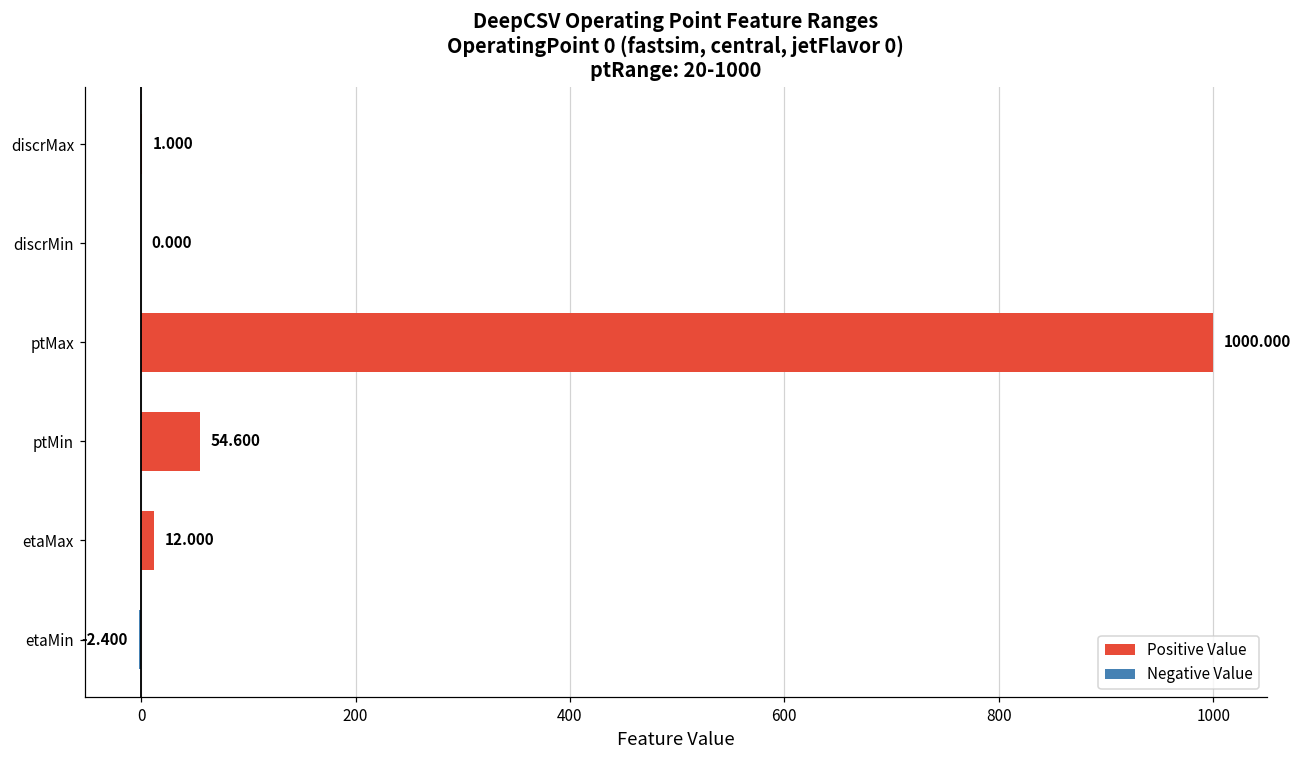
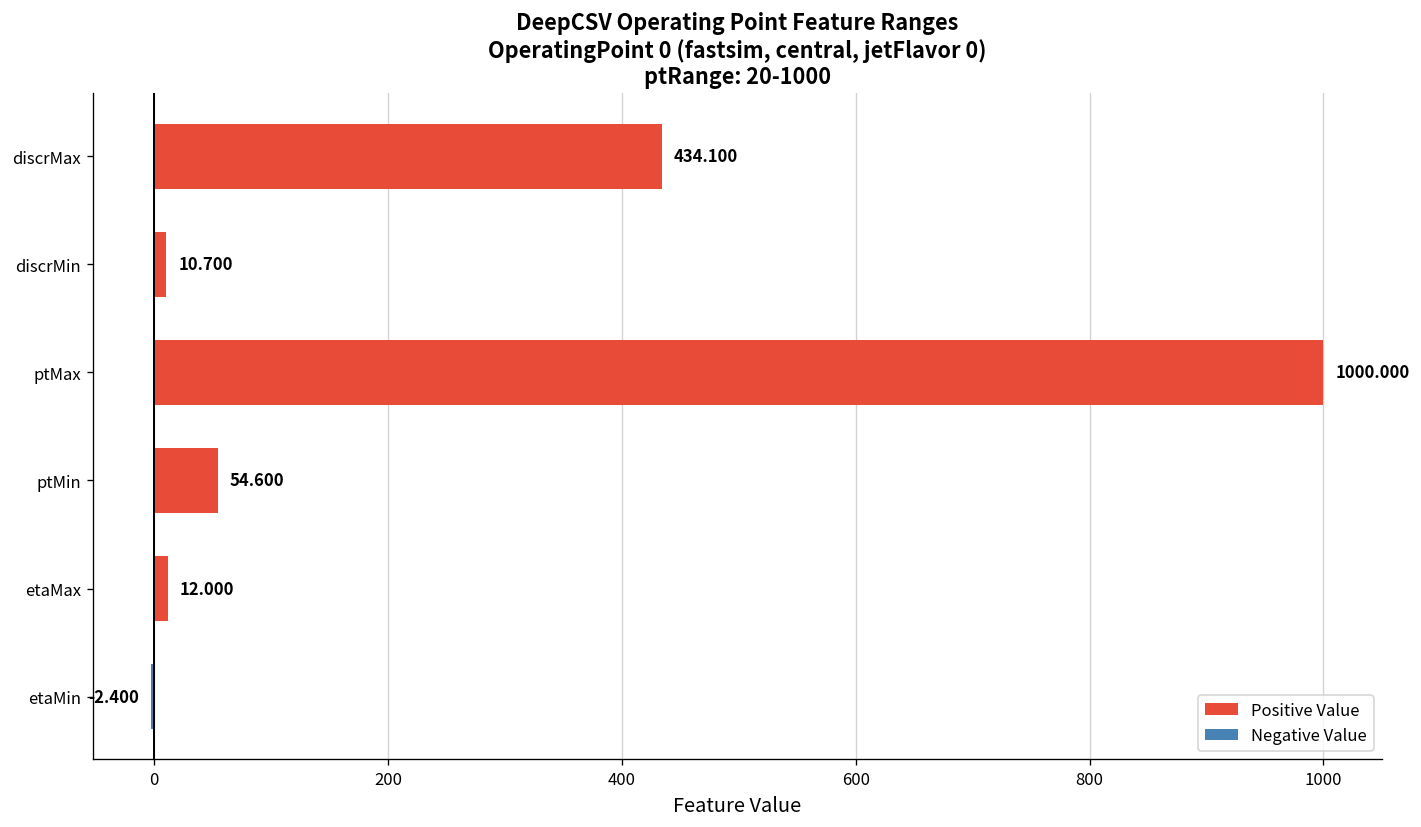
discrMax: 1.000 -> 434.100
discrMin: 0.000 -> 10.700
